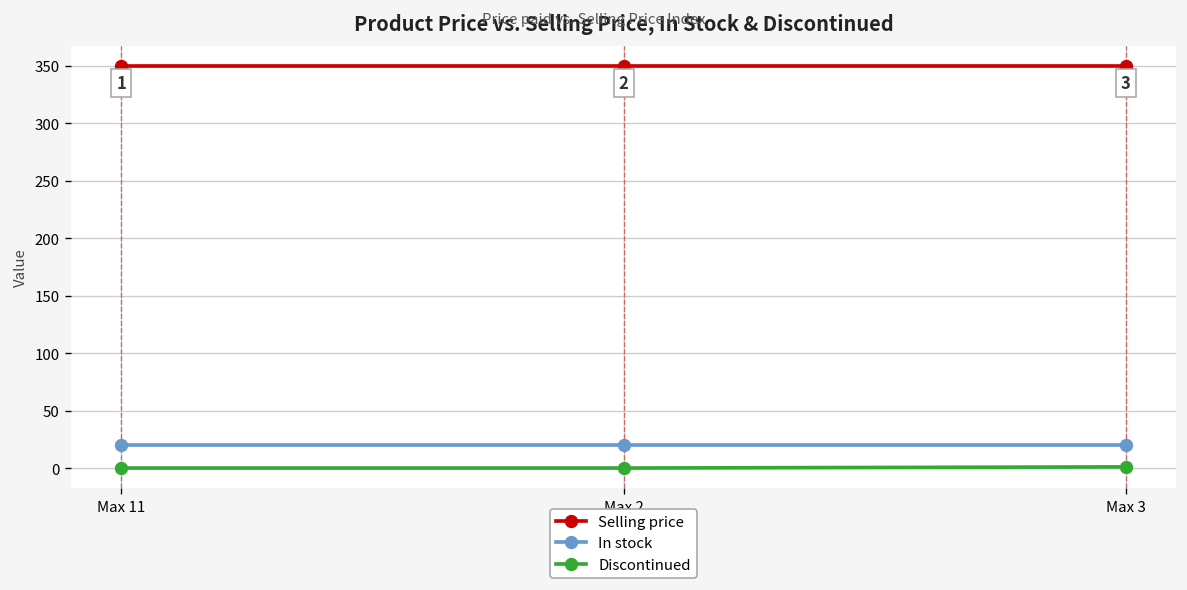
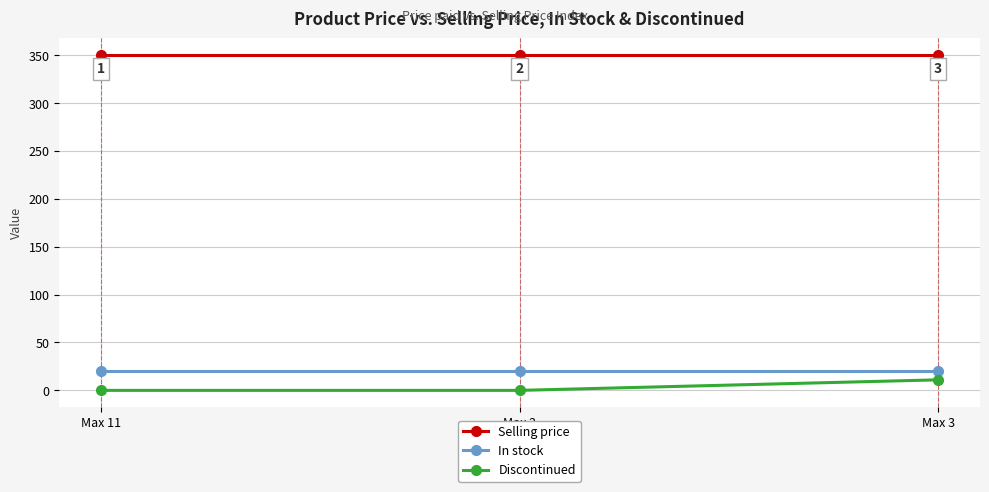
Discontinued, Max 3: 0 -> 10
